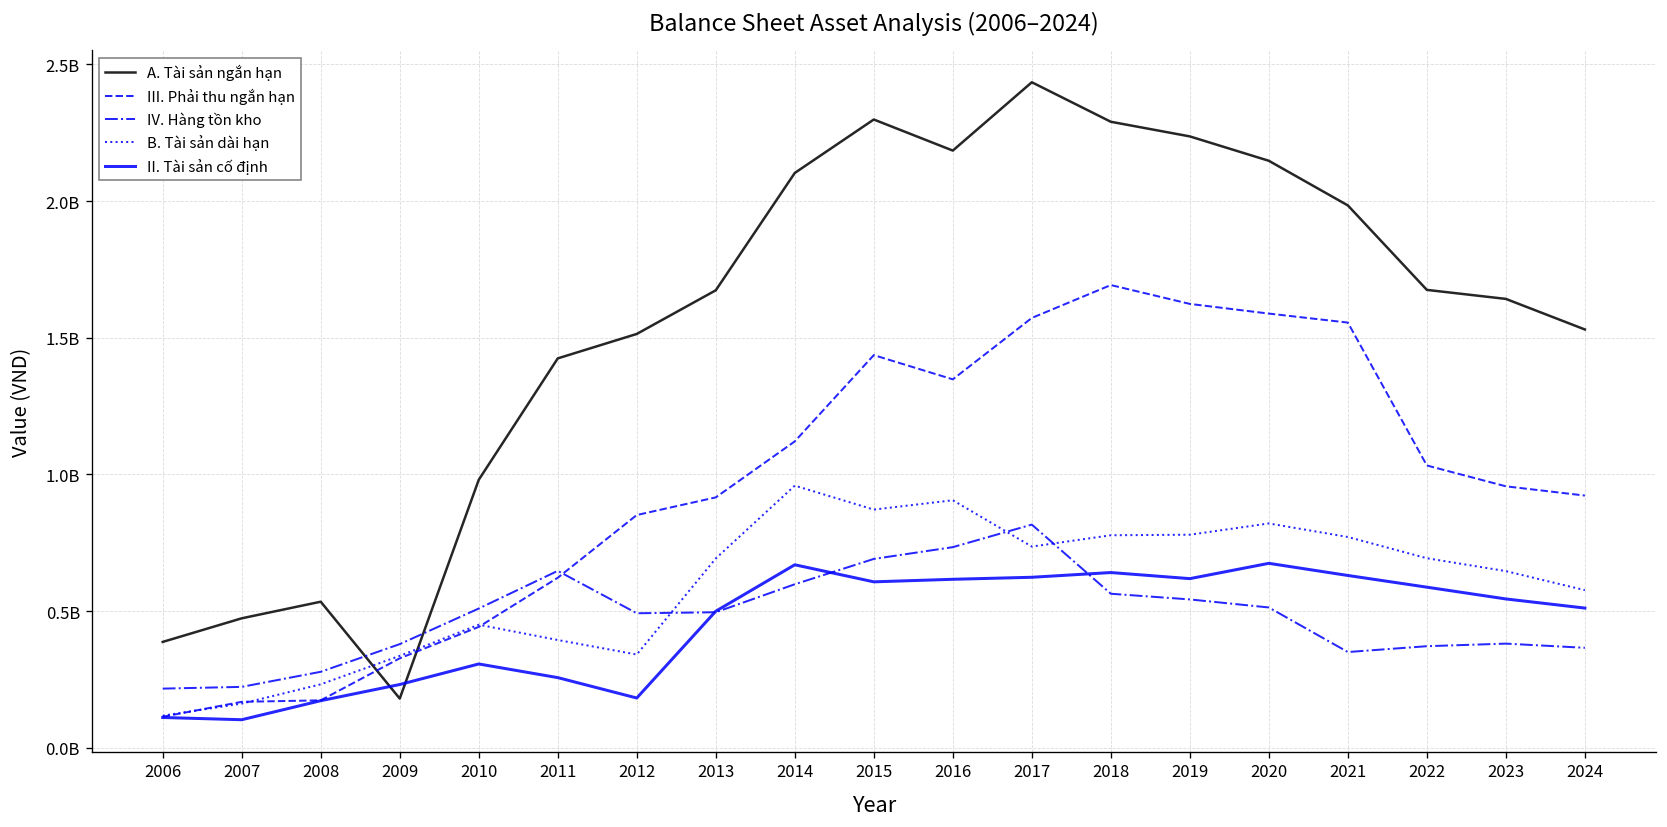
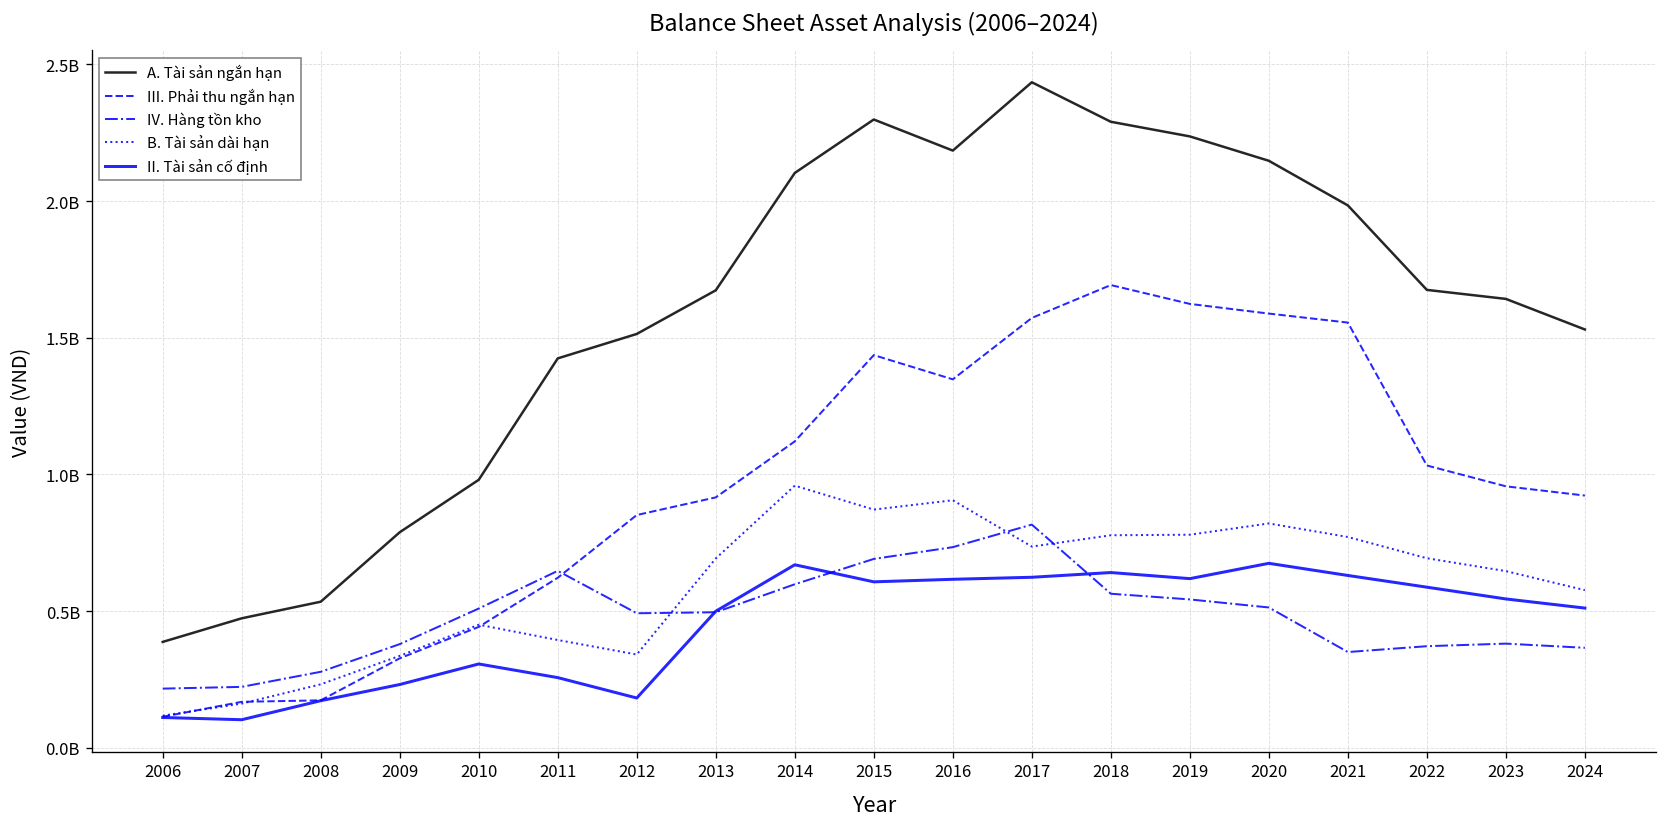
A. Tài sản ngắn hạn, 2009: 180000000 -> 790000000
